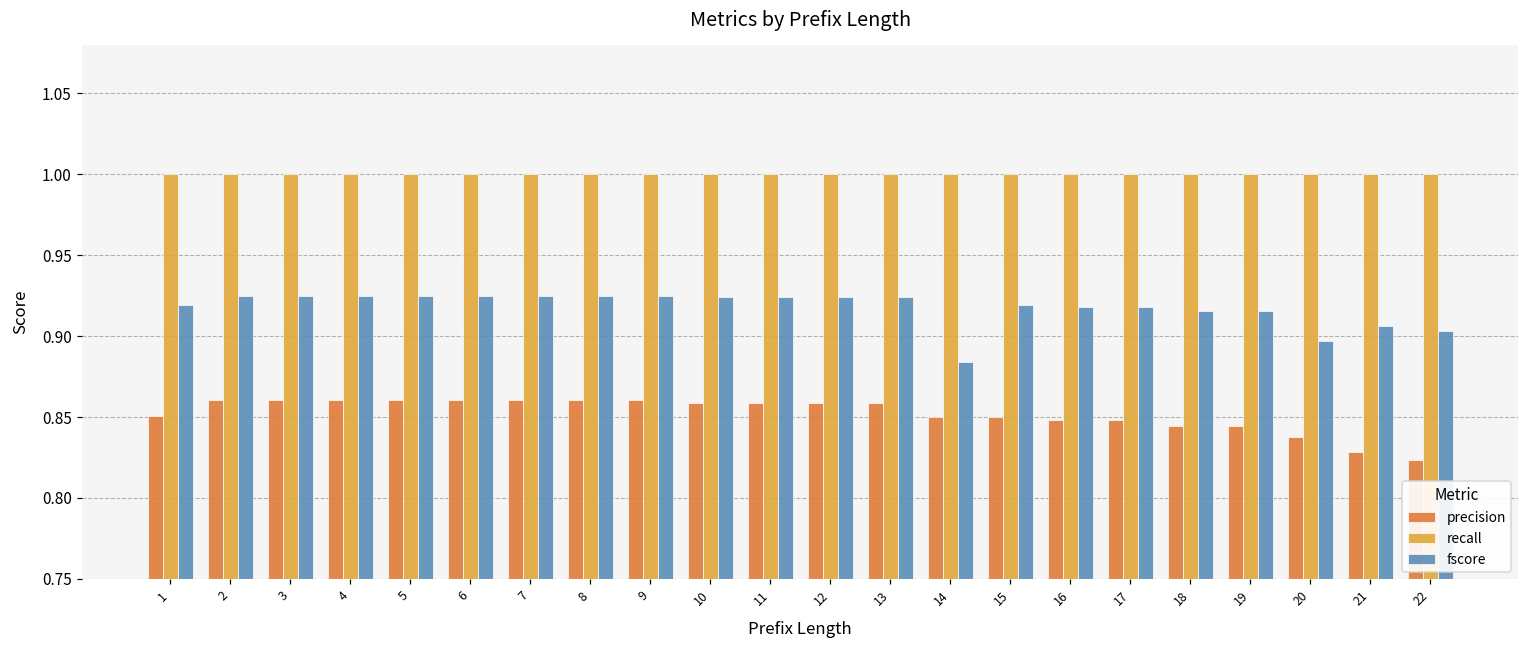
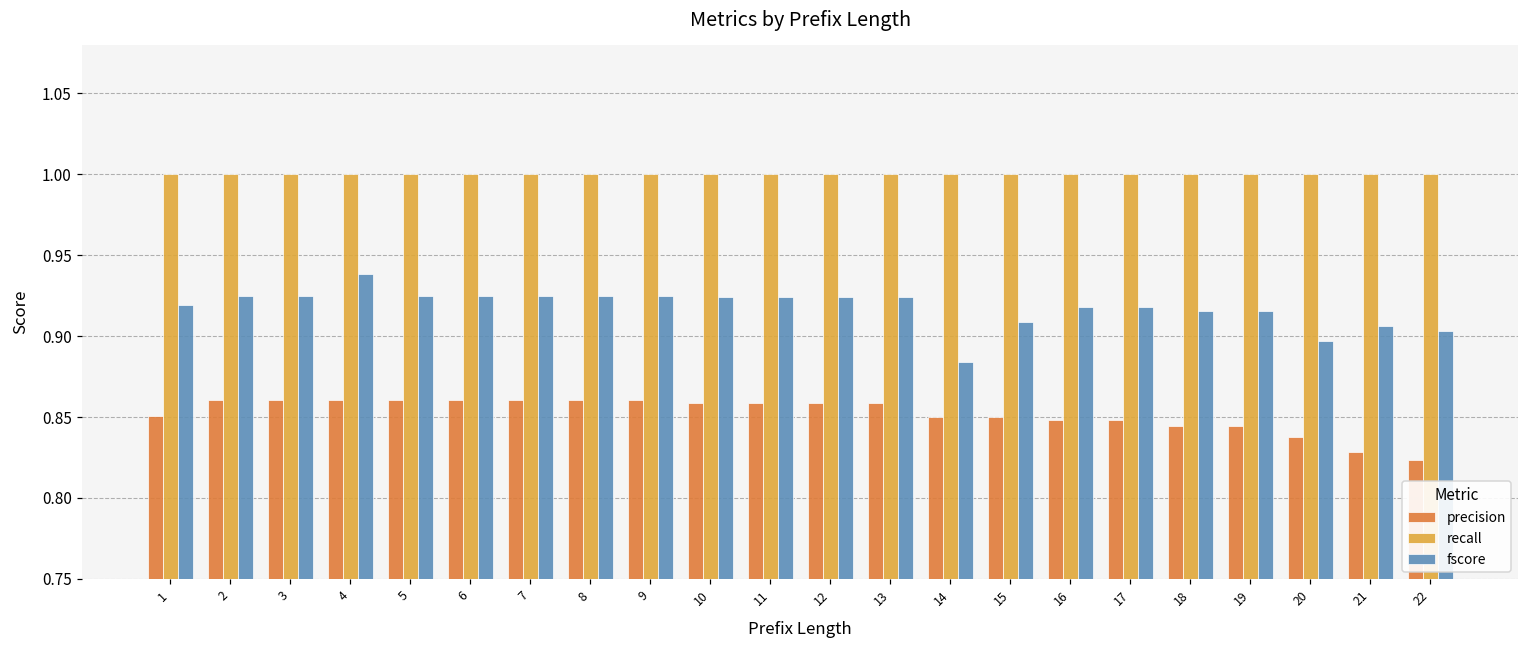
fscore, 4: 0.925 -> 0.938
fscore, 15: 0.919 -> 0.909
